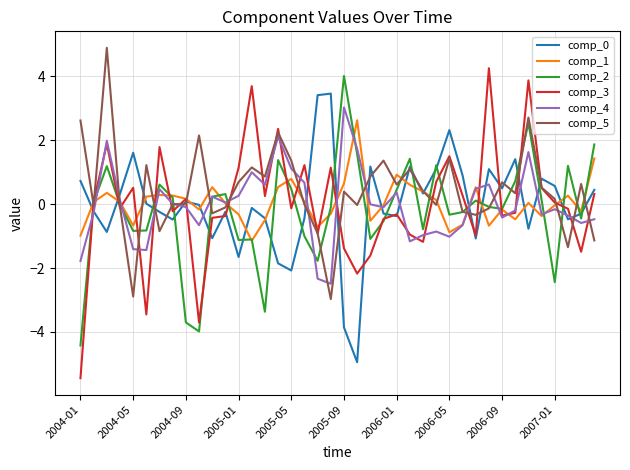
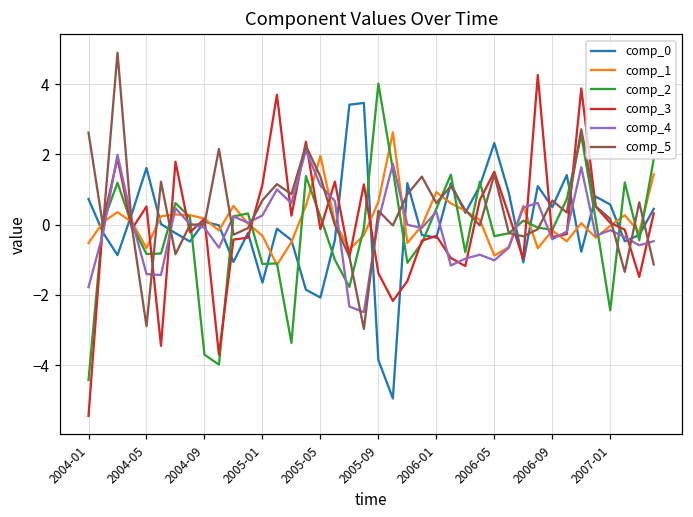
comp_1, 2004-01: -1.0 -> -0.5
comp_1, 2005-05: 0.8 -> 2.0
comp_2, 2005-05: 0.5 -> 0.2
comp_4, 2005-09: 3.0 -> 0.1
